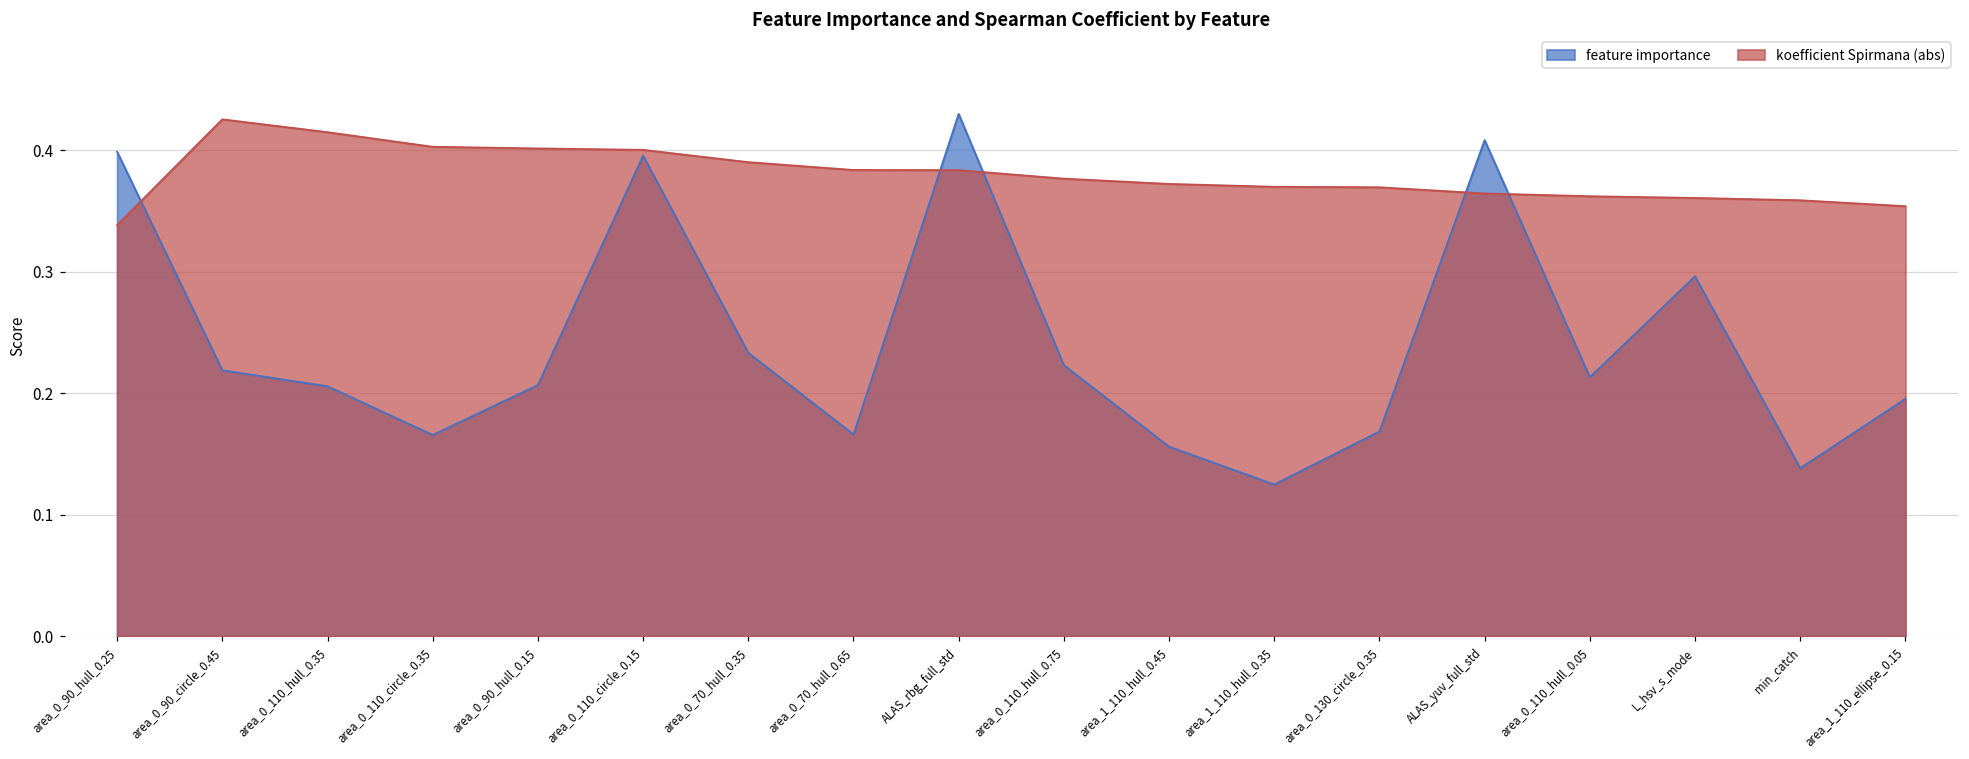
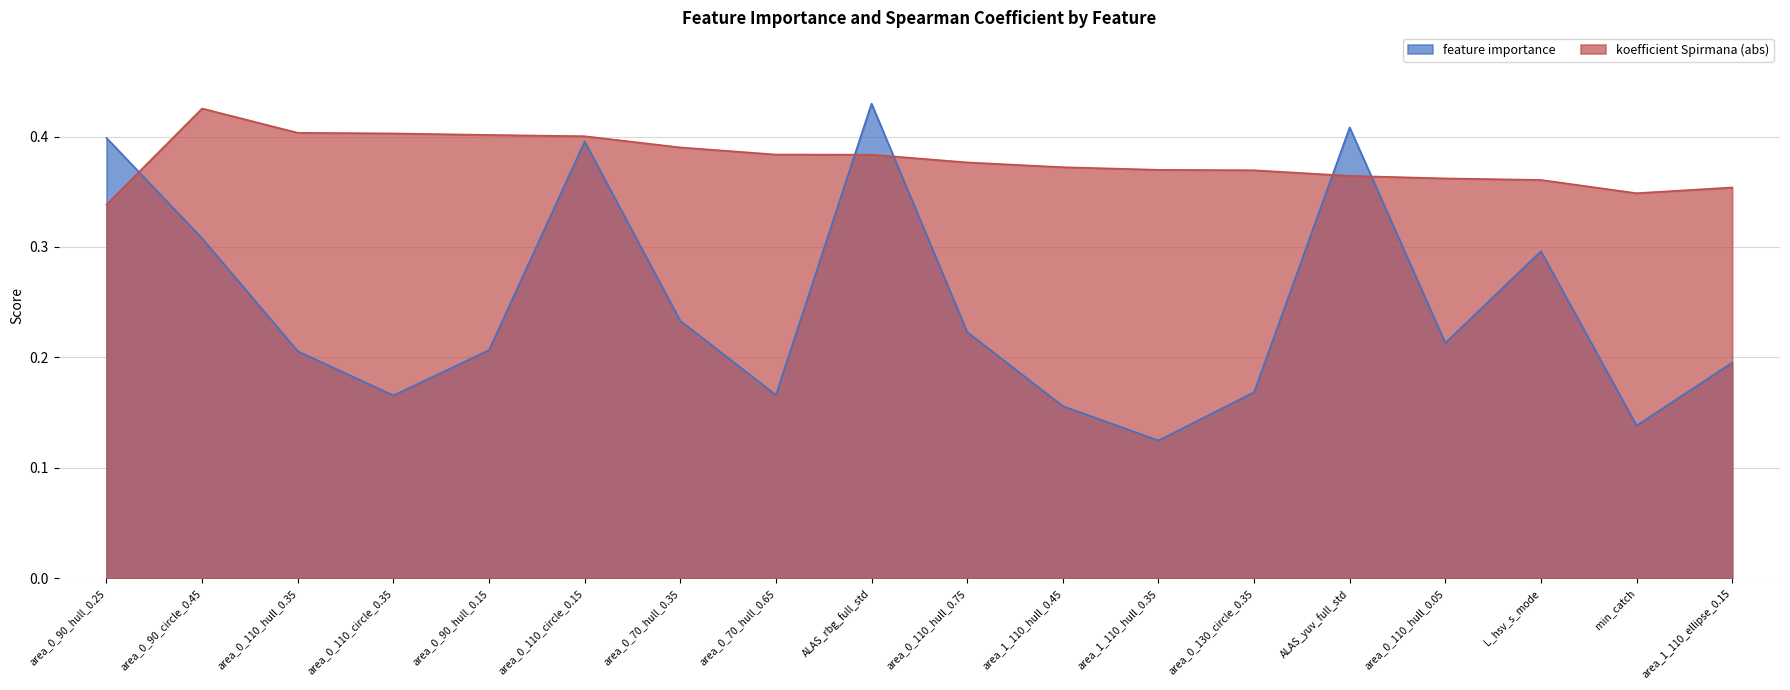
feature importance, area_0_90_circle_0.45: 0.219 -> 0.308
koefficient Spirmana (abs), area_0_110_hull_0.35: 0.415 -> 0.403
koefficient Spirmana (abs), min_catch: 0.359 -> 0.349
